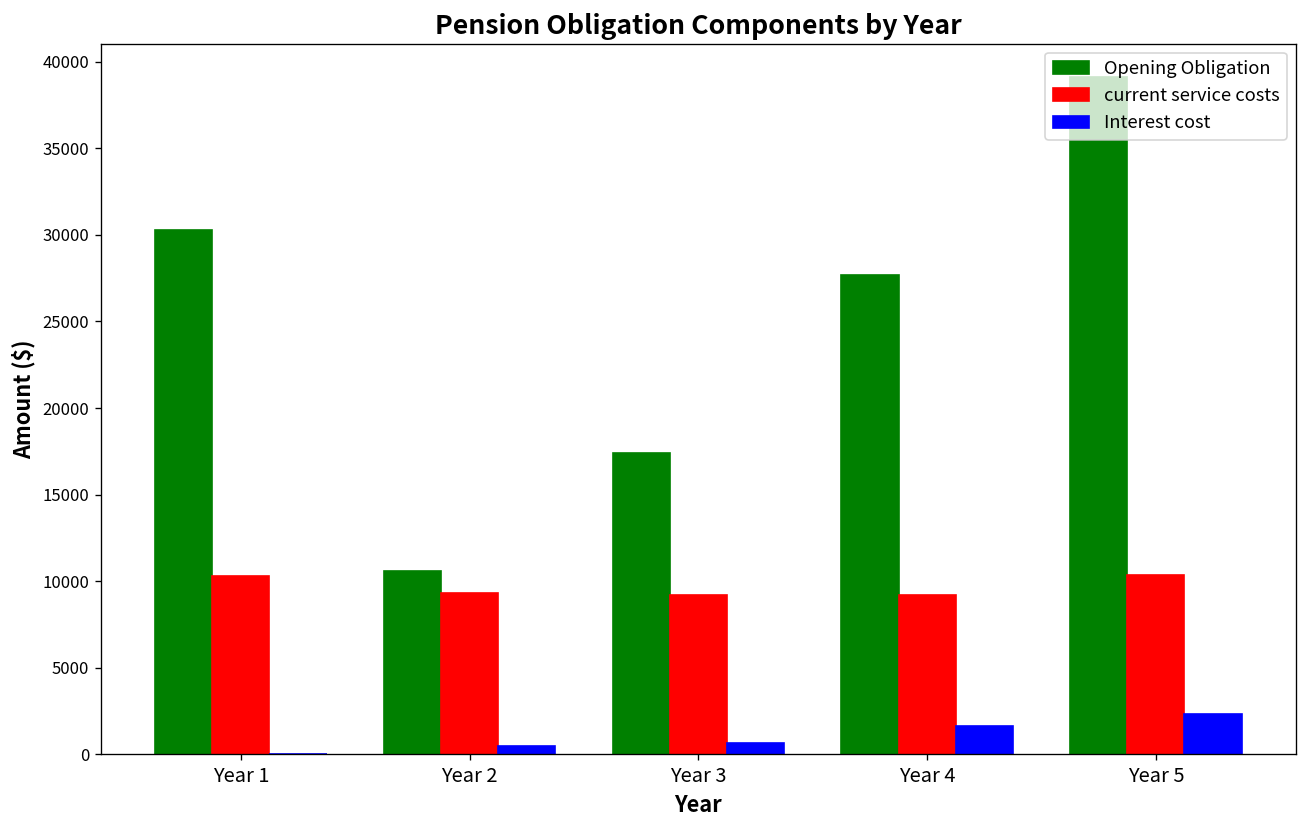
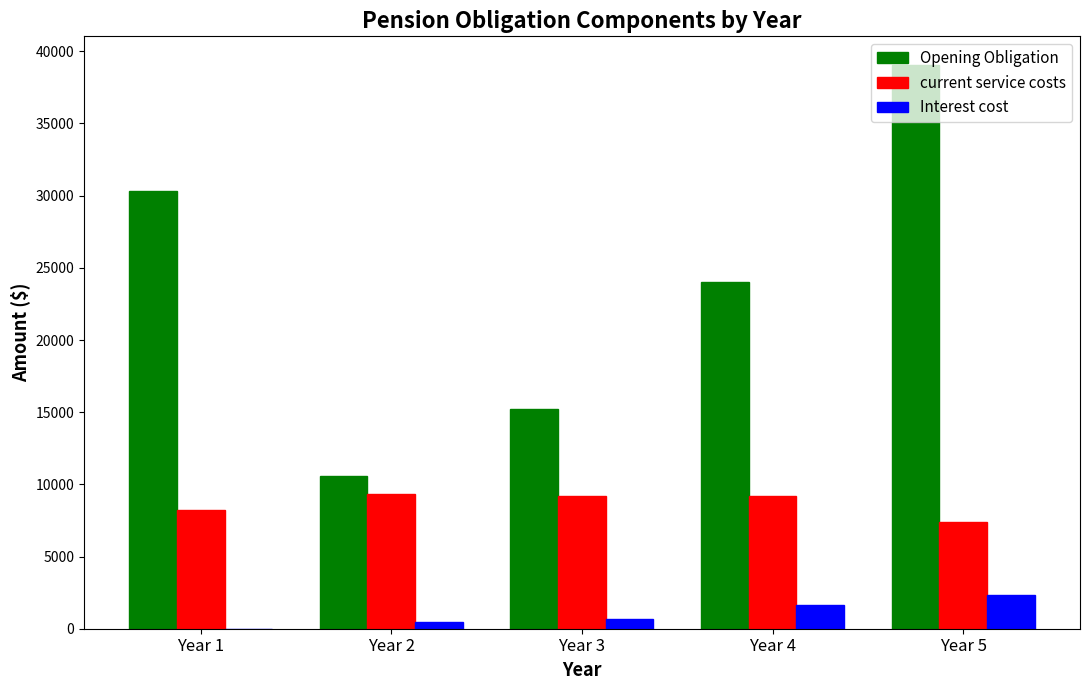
current service costs, Year 1: 10300 -> 8200
Opening Obligation, Year 3: 17400 -> 15200
Opening Obligation, Year 4: 27700 -> 24000
current service costs, Year 5: 10400 -> 7400
